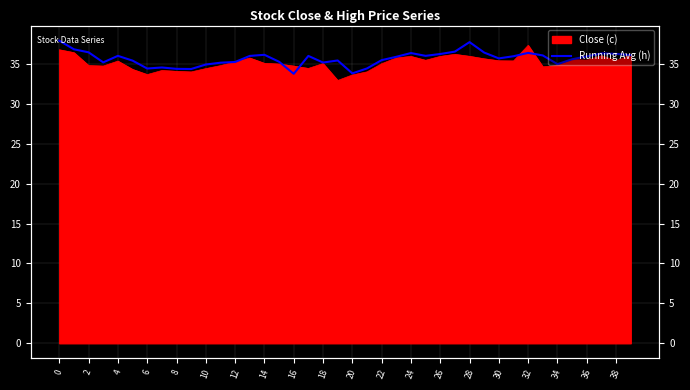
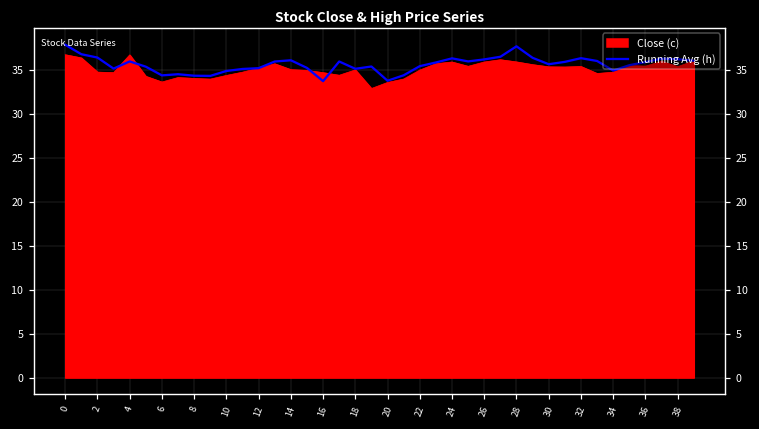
Close (c), 4: 35 -> 37
Close (c), 32: 37 -> 35
